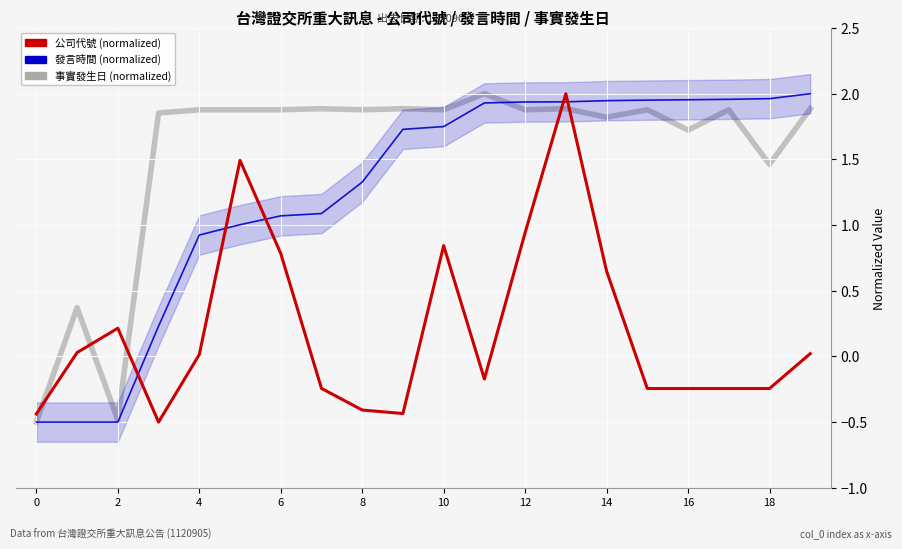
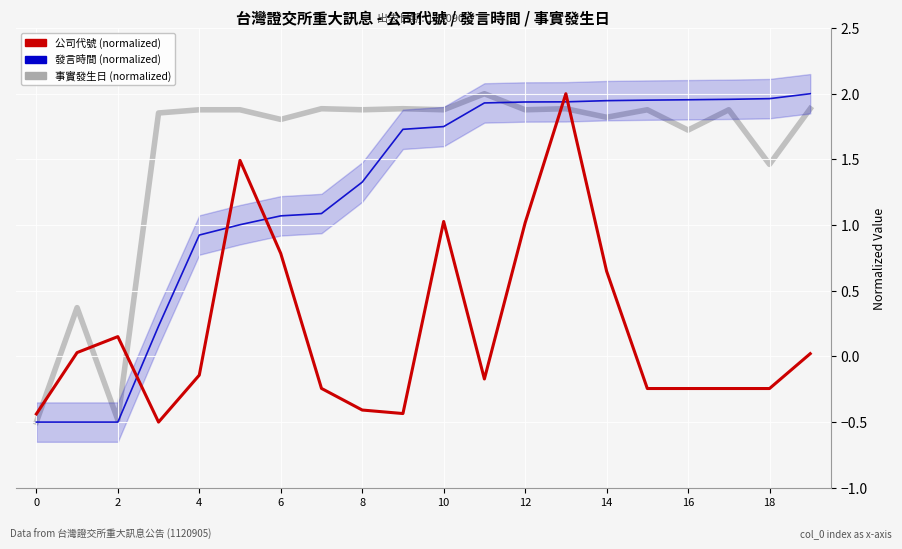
公司代號 (normalized), 2: 0.21 -> 0.15
公司代號 (normalized), 4: 0.01 -> -0.14
事實發生日 (normalized), 6: 1.88 -> 1.80
公司代號 (normalized), 10: 0.84 -> 1.03
公司代號 (normalized), 12: 0.94 -> 1.02
